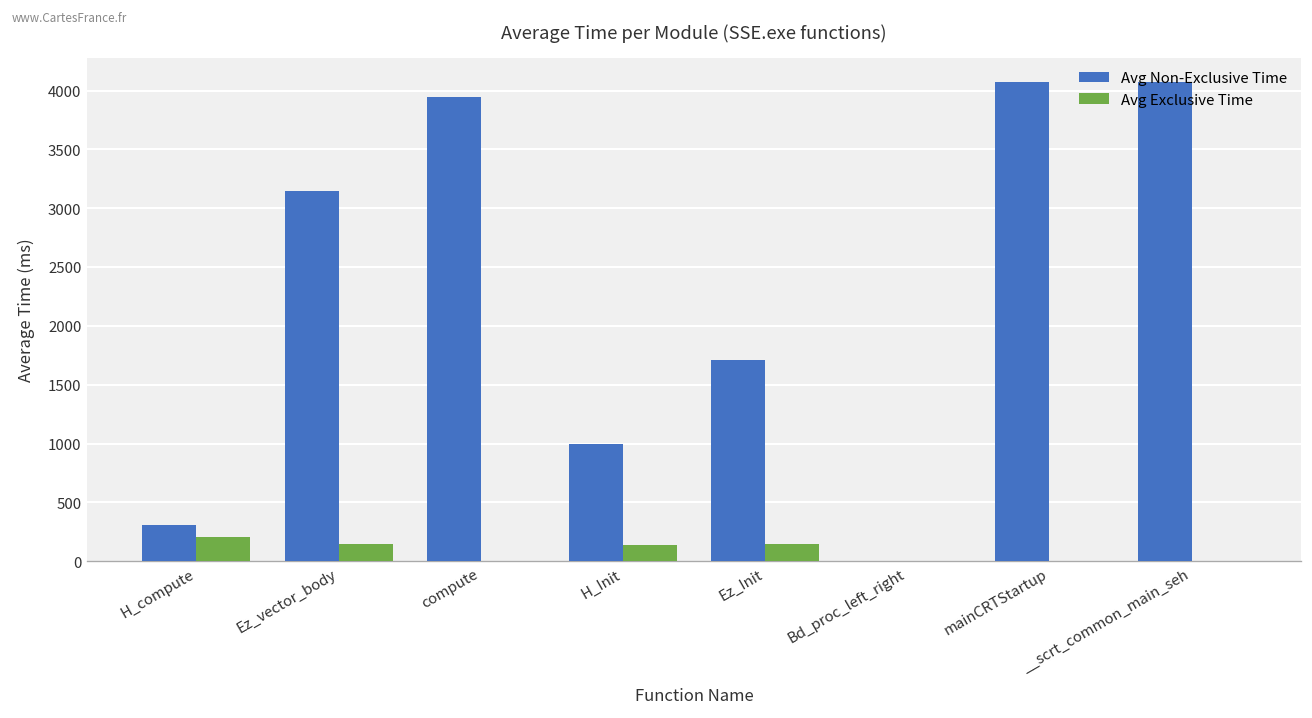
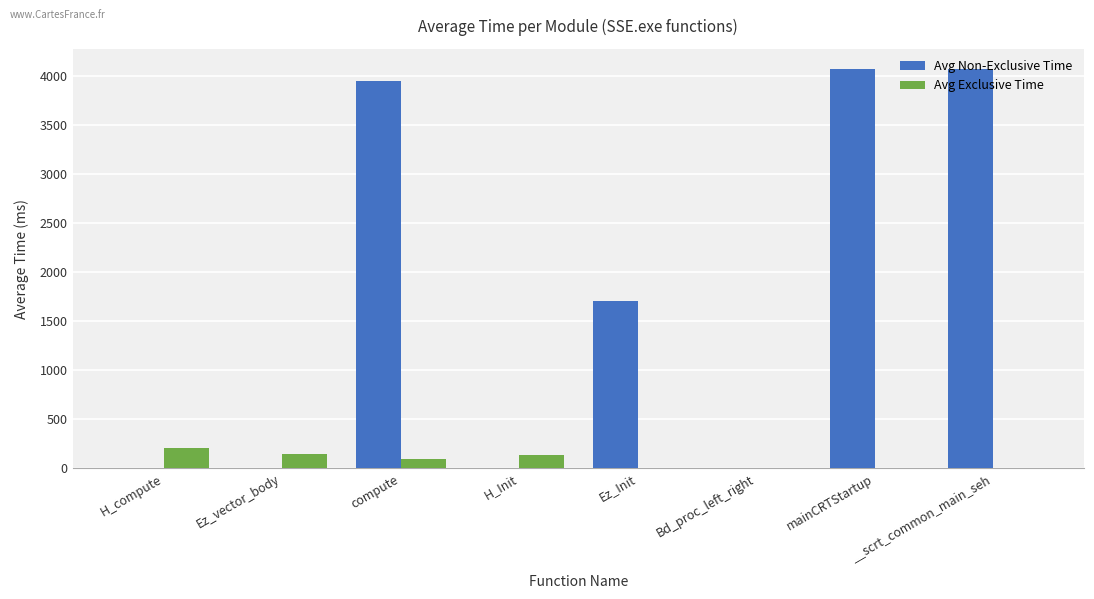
Avg Non-Exclusive Time, H_compute: 300 -> 0
Avg Non-Exclusive Time, Ez_vector_body: 3100 -> 0
Avg Exclusive Time, compute: 0 -> 100
Avg Non-Exclusive Time, H_Init: 1000 -> 0
Avg Exclusive Time, Ez_Init: 100 -> 0
